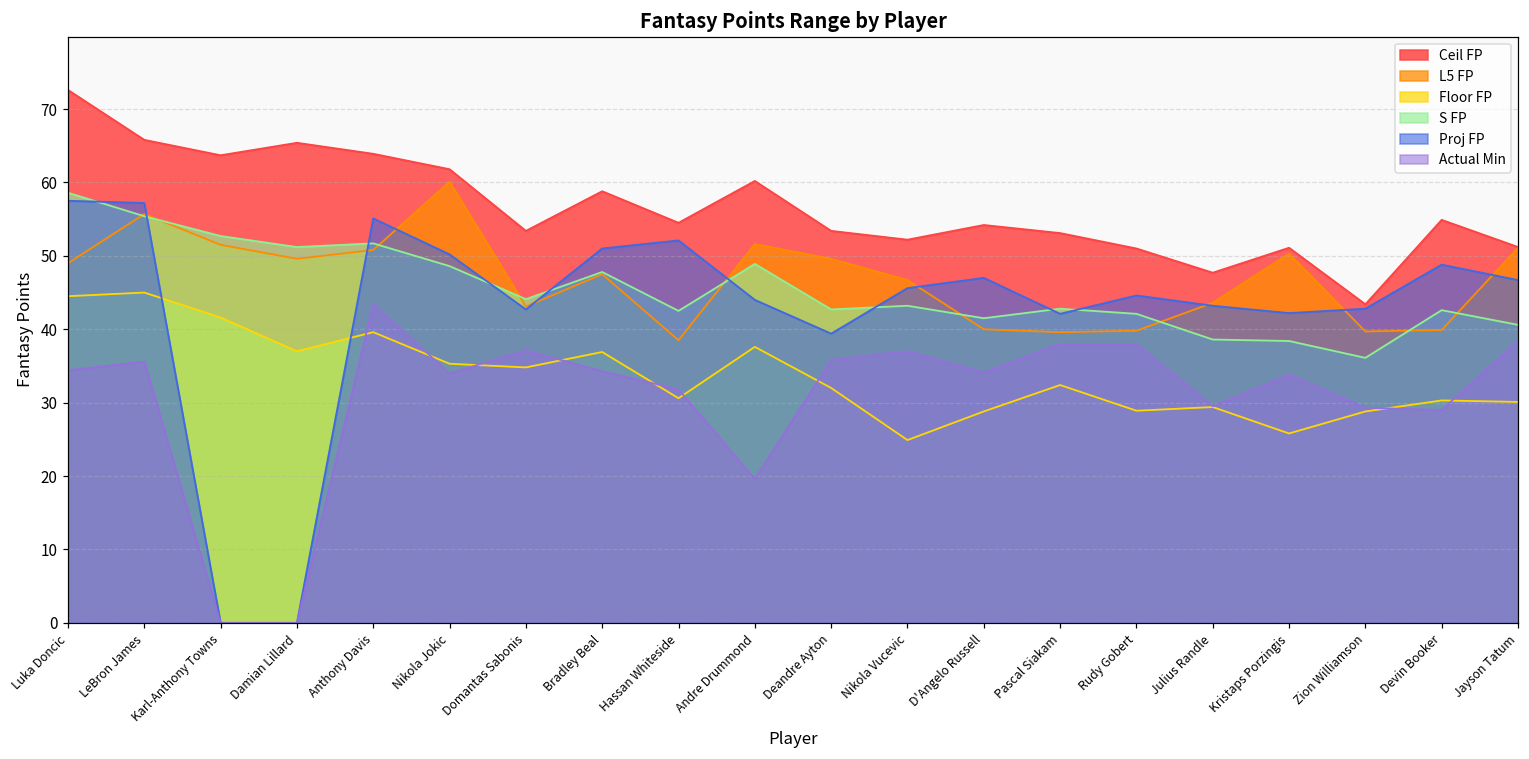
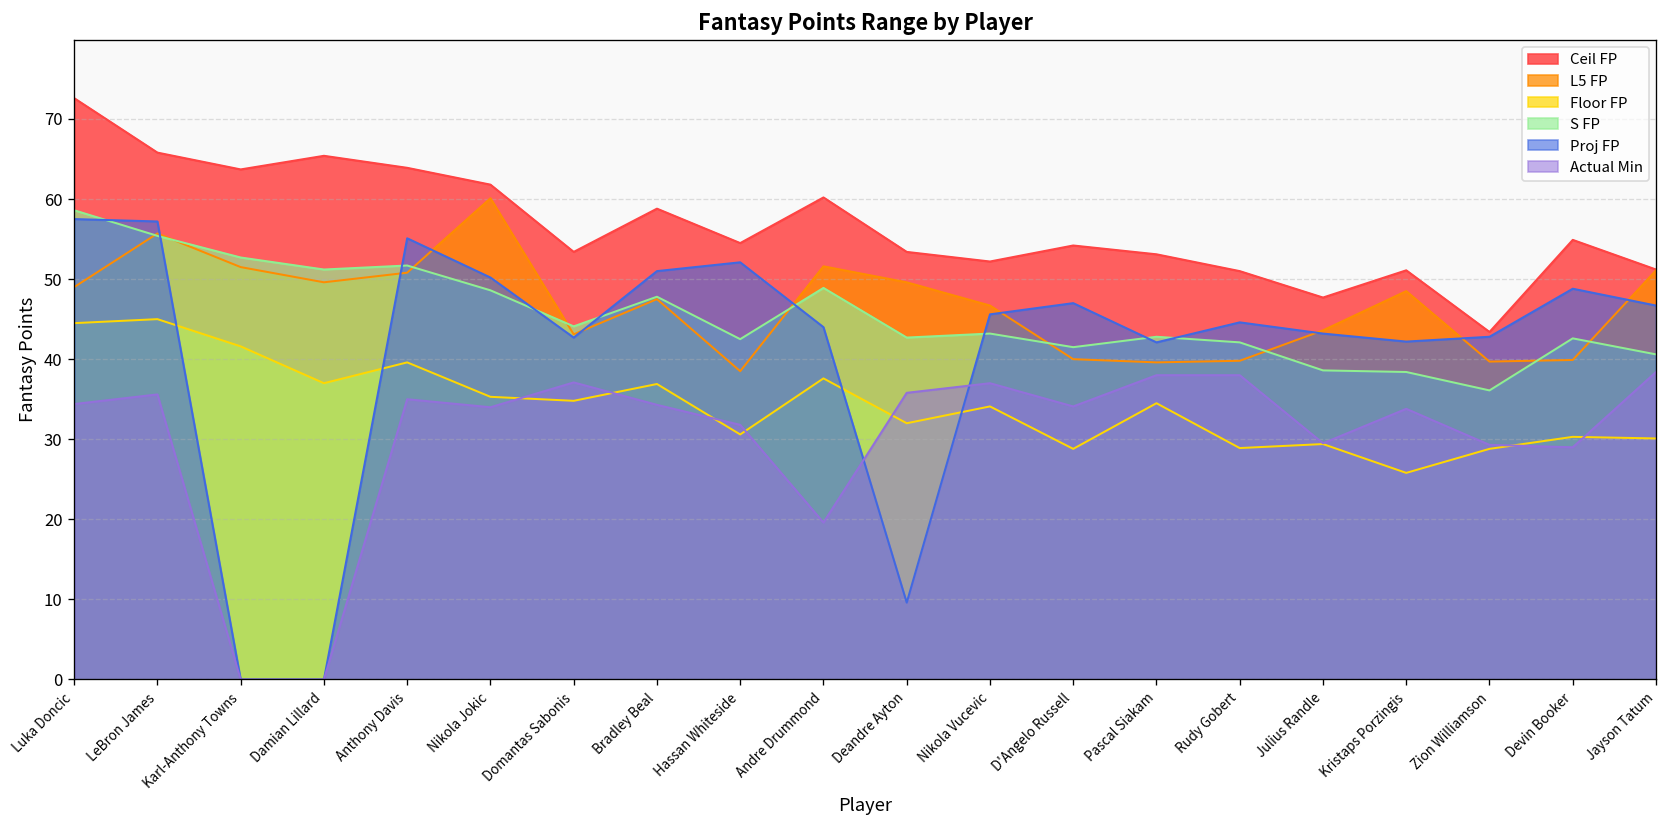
Actual Min, Anthony Davis: 43 -> 35
Proj FP, Deandre Ayton: 39 -> 10
Floor FP, Nikola Vucevic: 25 -> 34
Floor FP, Pascal Siakam: 32 -> 35
L5 FP, Kristaps Porzingis: 50 -> 49
